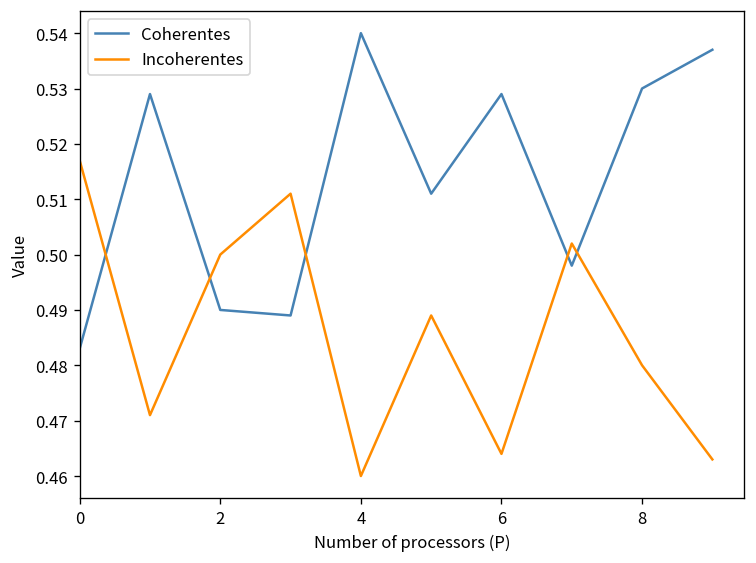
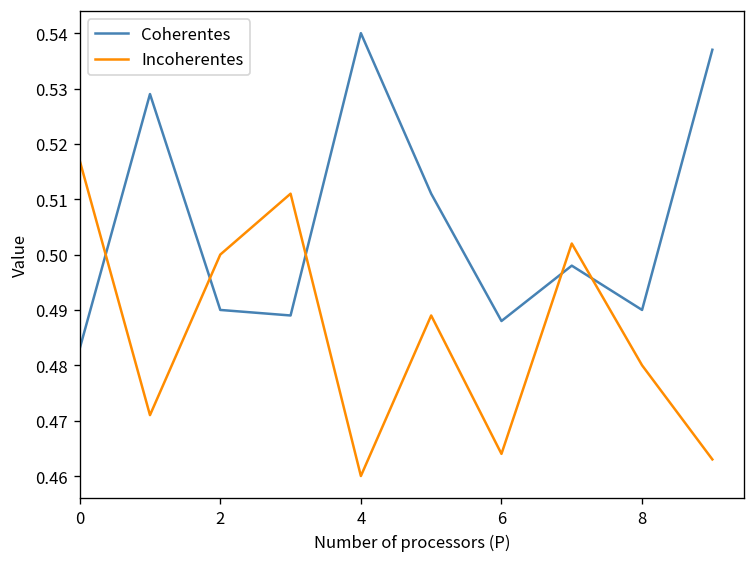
Coherentes, 6: 0.529 -> 0.488
Coherentes, 8: 0.53 -> 0.49
